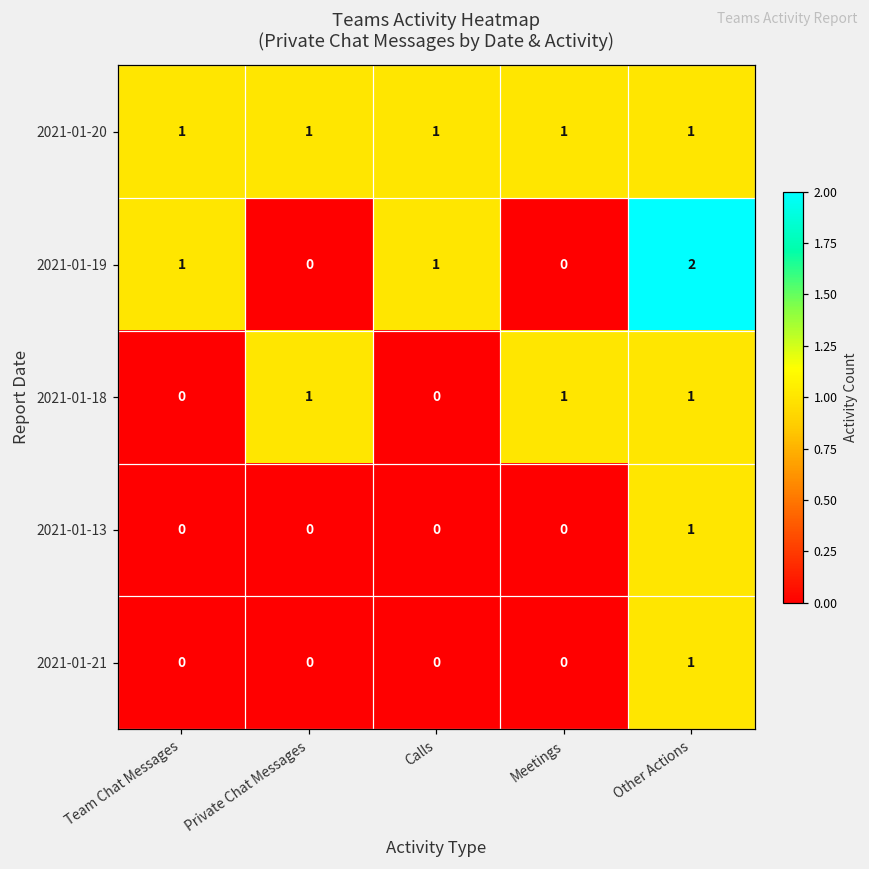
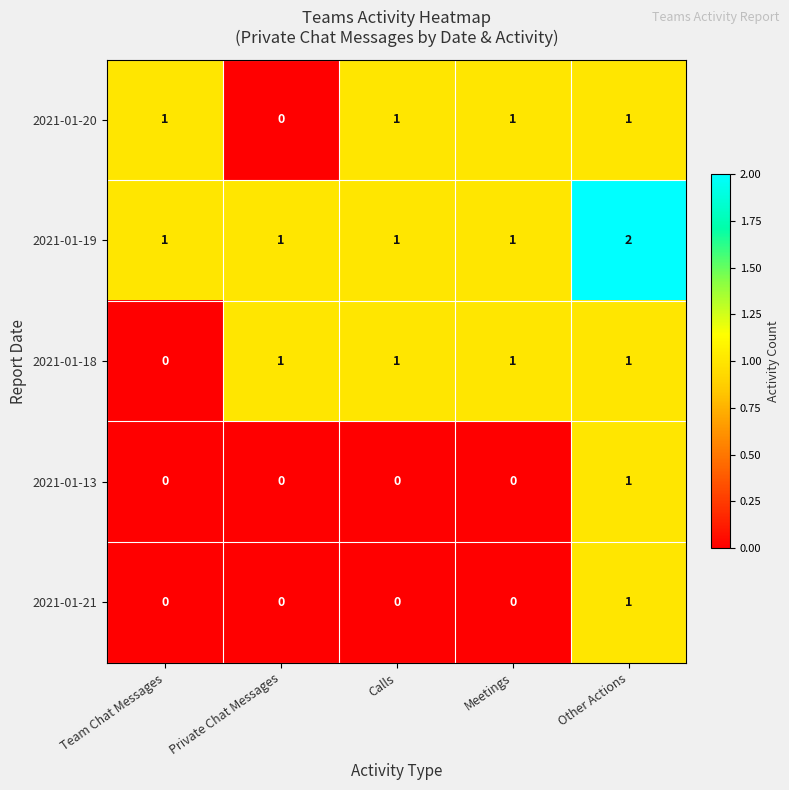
2021-01-20, Private Chat Messages: 1 -> 0
2021-01-19, Private Chat Messages: 0 -> 1
2021-01-19, Meetings: 0 -> 1
2021-01-18, Calls: 0 -> 1
